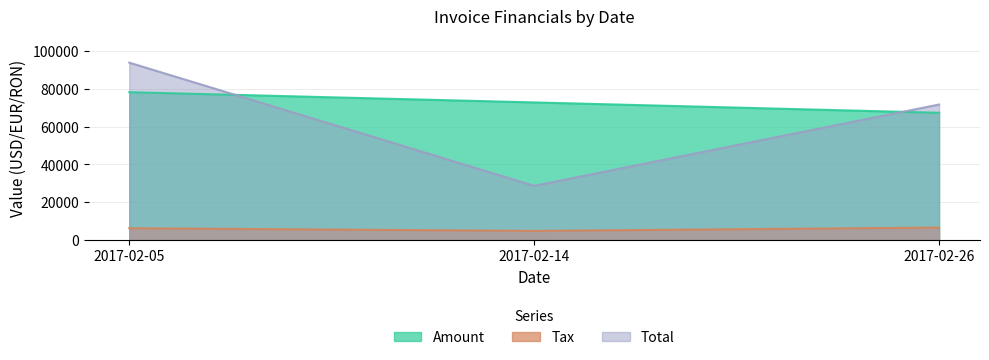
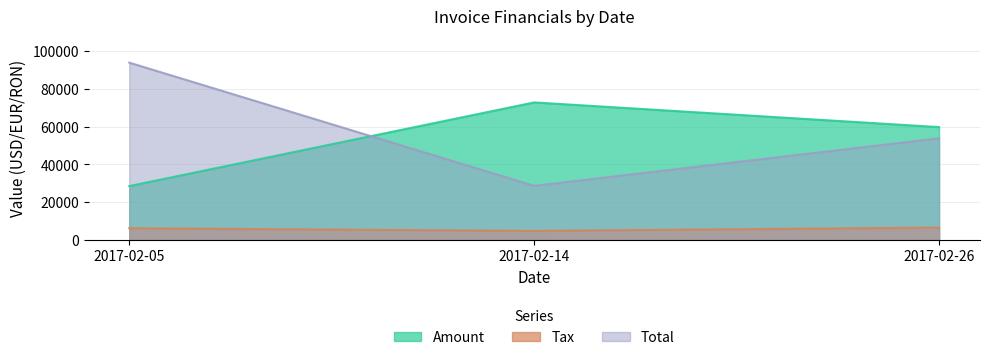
Amount, 2017-02-05: 78000 -> 29000
Amount, 2017-02-26: 67000 -> 60000
Total, 2017-02-26: 72000 -> 54000
